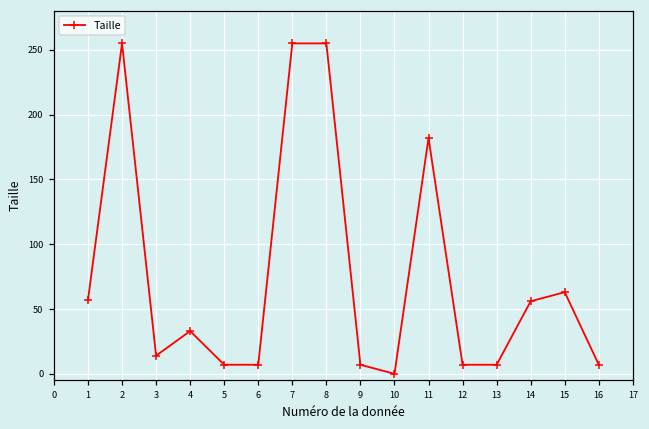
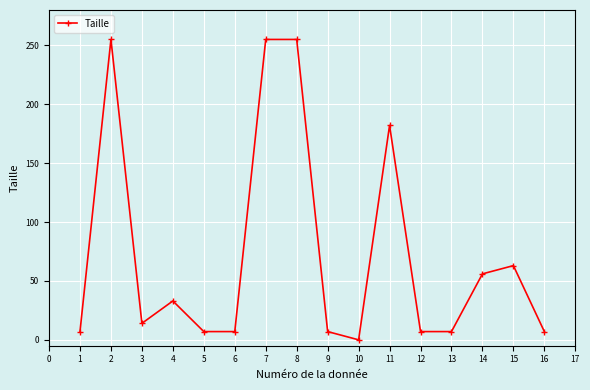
1: 57 -> 7
